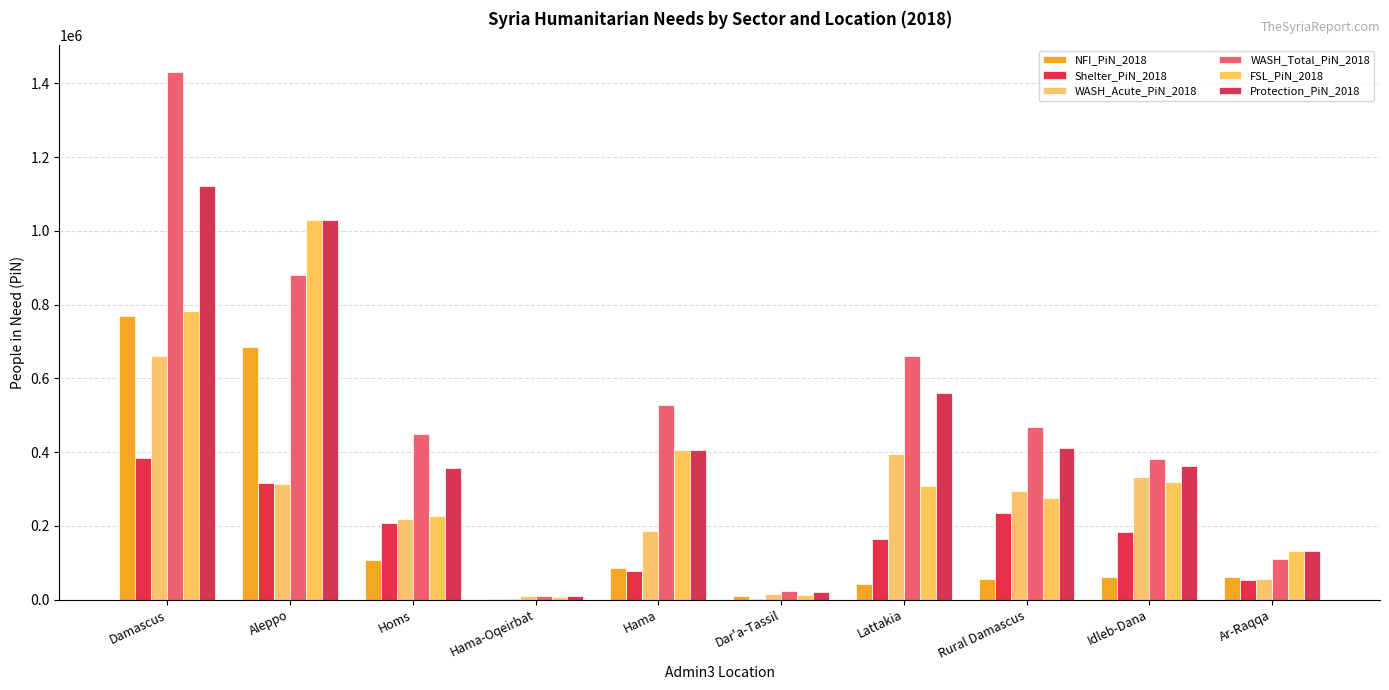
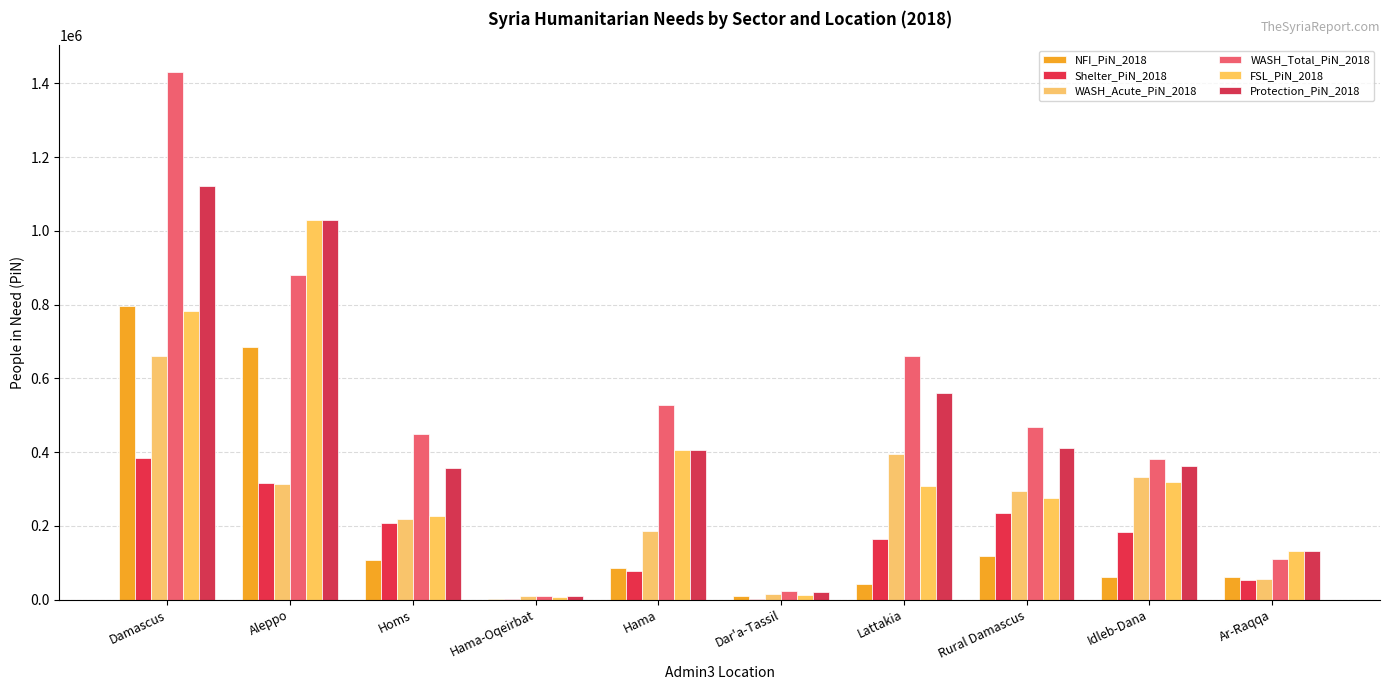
NFI_PiN_2018, Damascus: 770000 -> 800000
NFI_PiN_2018, Rural Damascus: 60000 -> 120000
